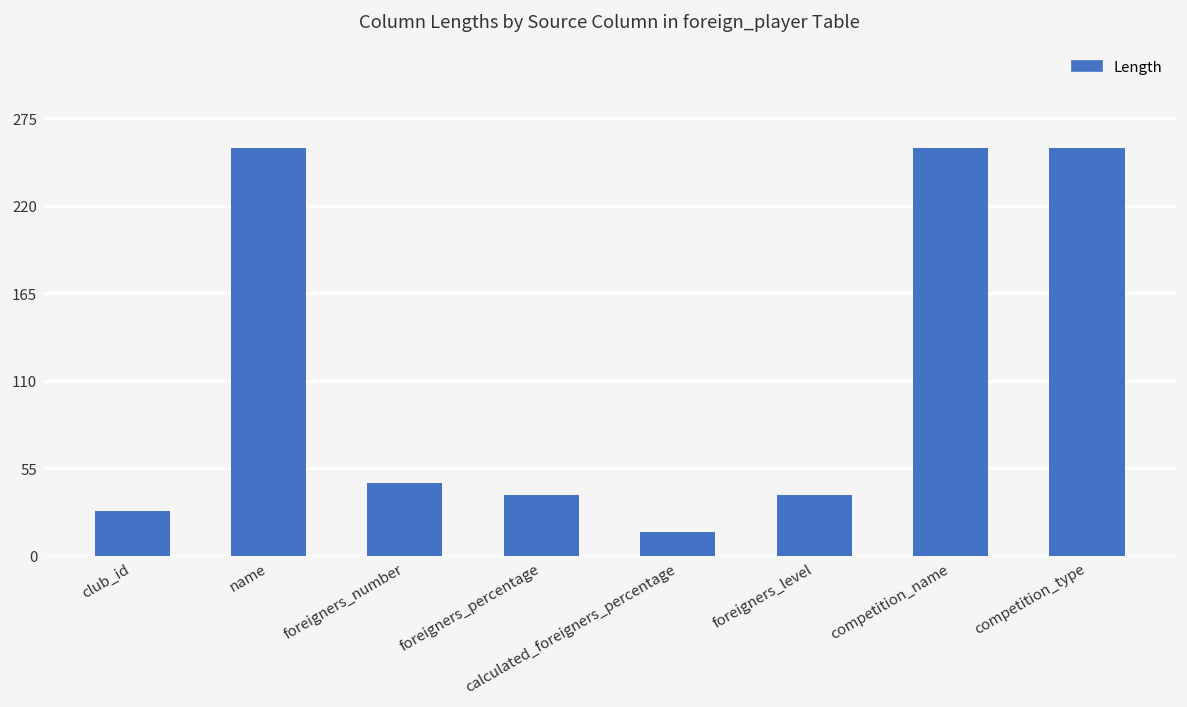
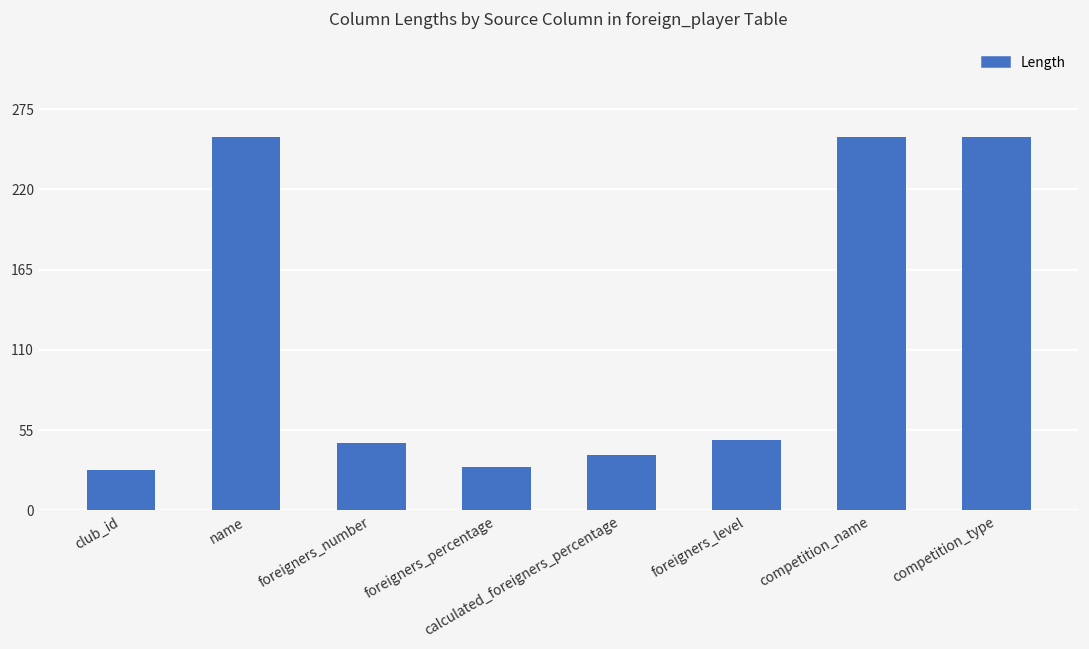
foreigners_percentage: 38 -> 30
calculated_foreigners_percentage: 15 -> 38
foreigners_level: 38 -> 48
